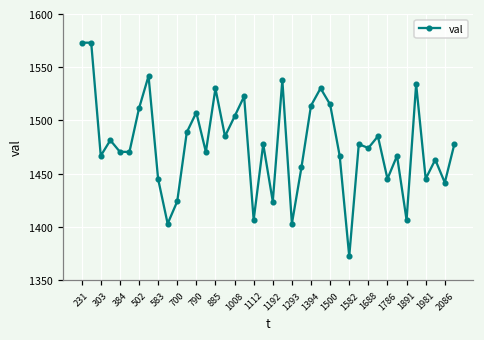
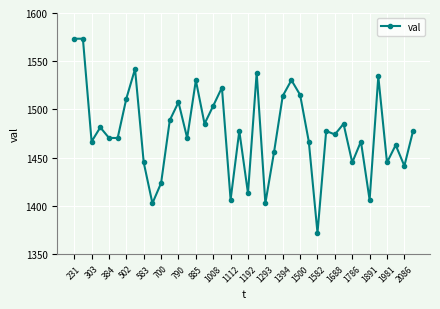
1192: 1420 -> 1410
